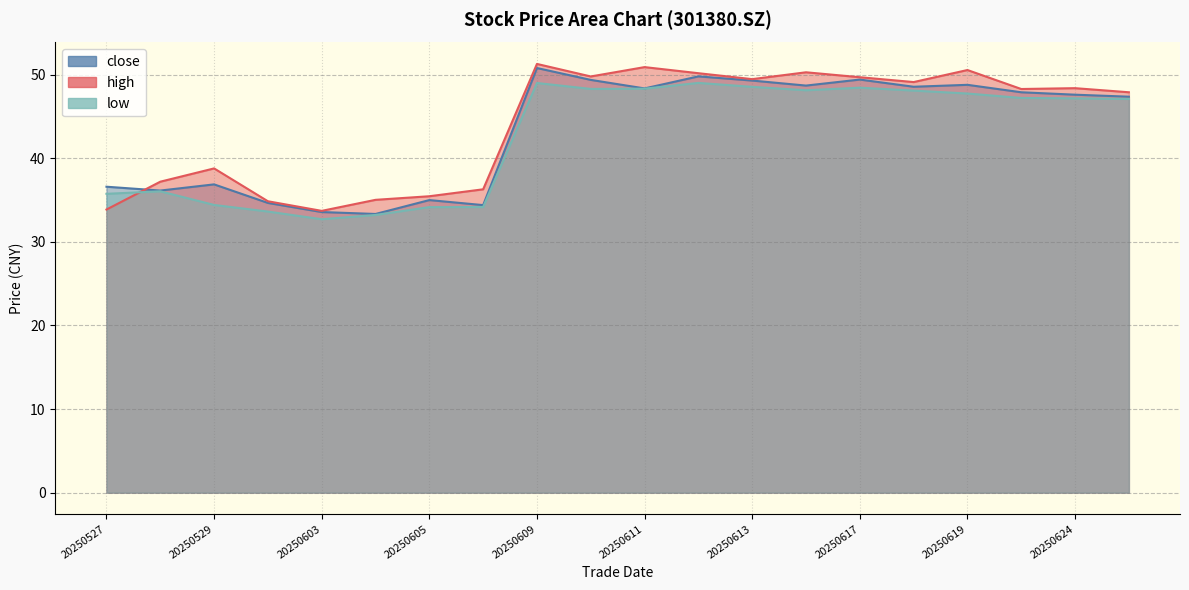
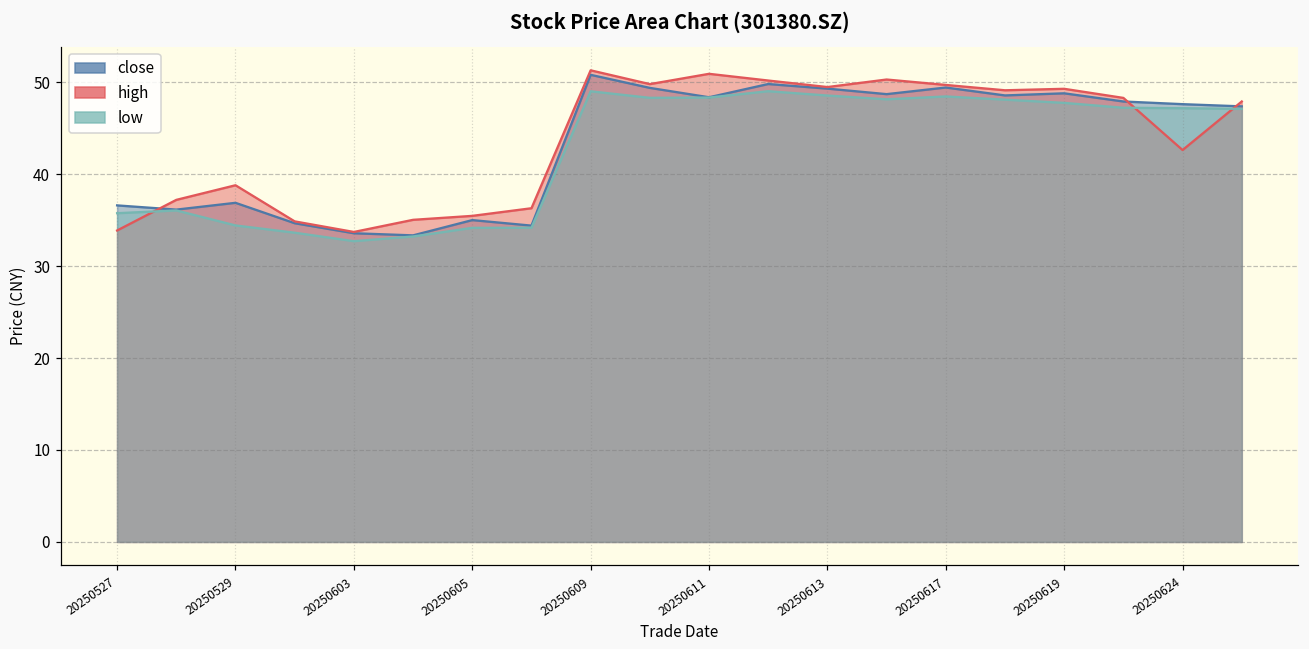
high, 20250619: 51 -> 49
high, 20250624: 48 -> 43
